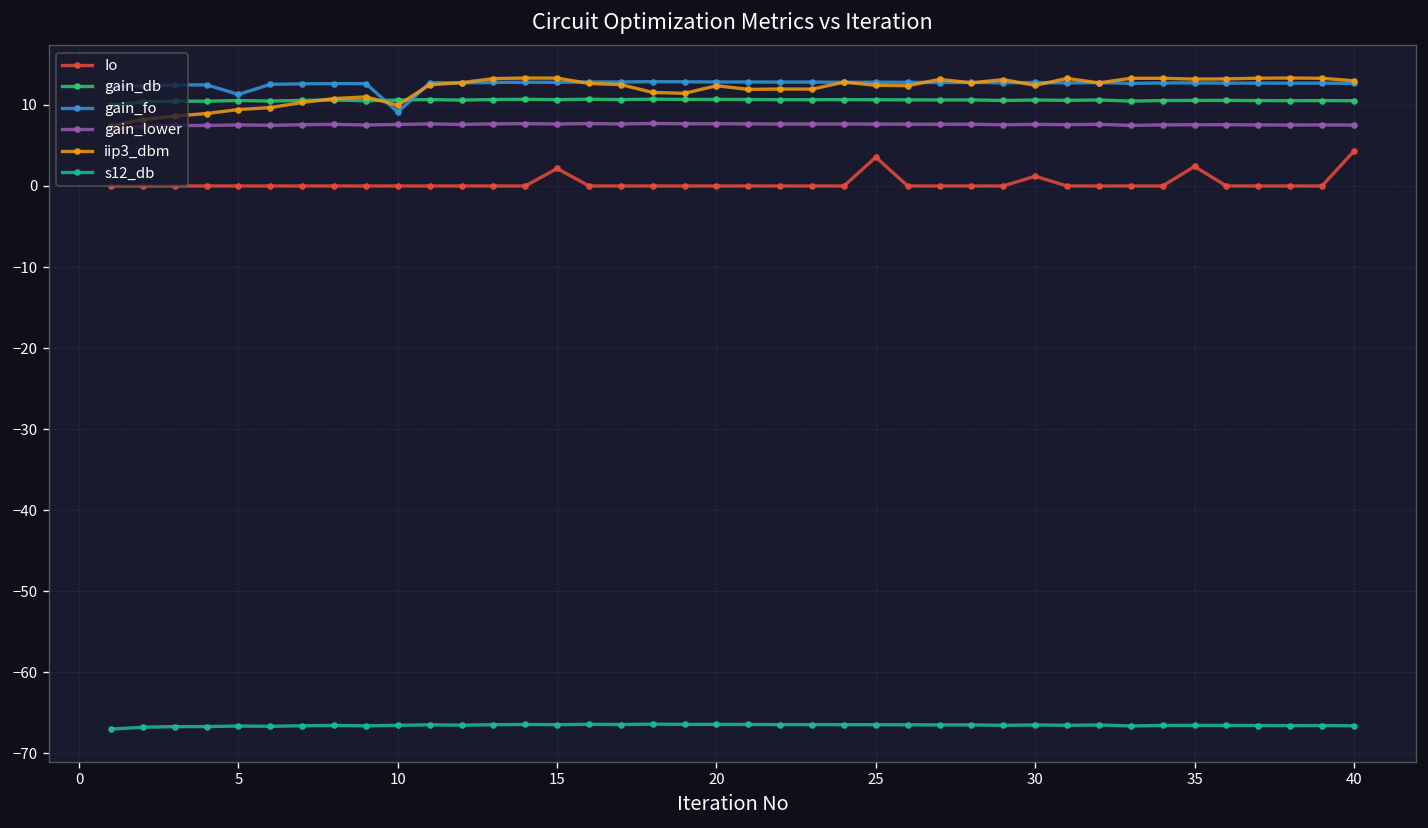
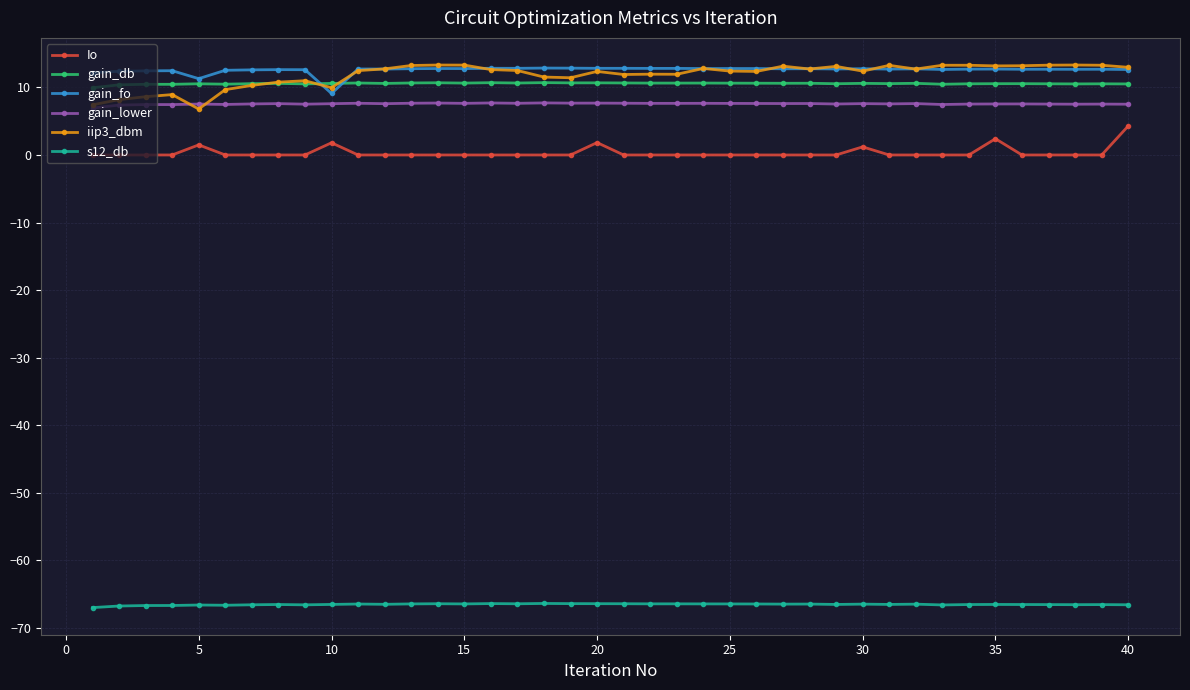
Io, 5: 0 -> 1
iip3_dbm, 5: 9 -> 7
Io, 10: 0 -> 2
Io, 15: 2 -> 0
Io, 20: 0 -> 2
Io, 25: 4 -> 0
